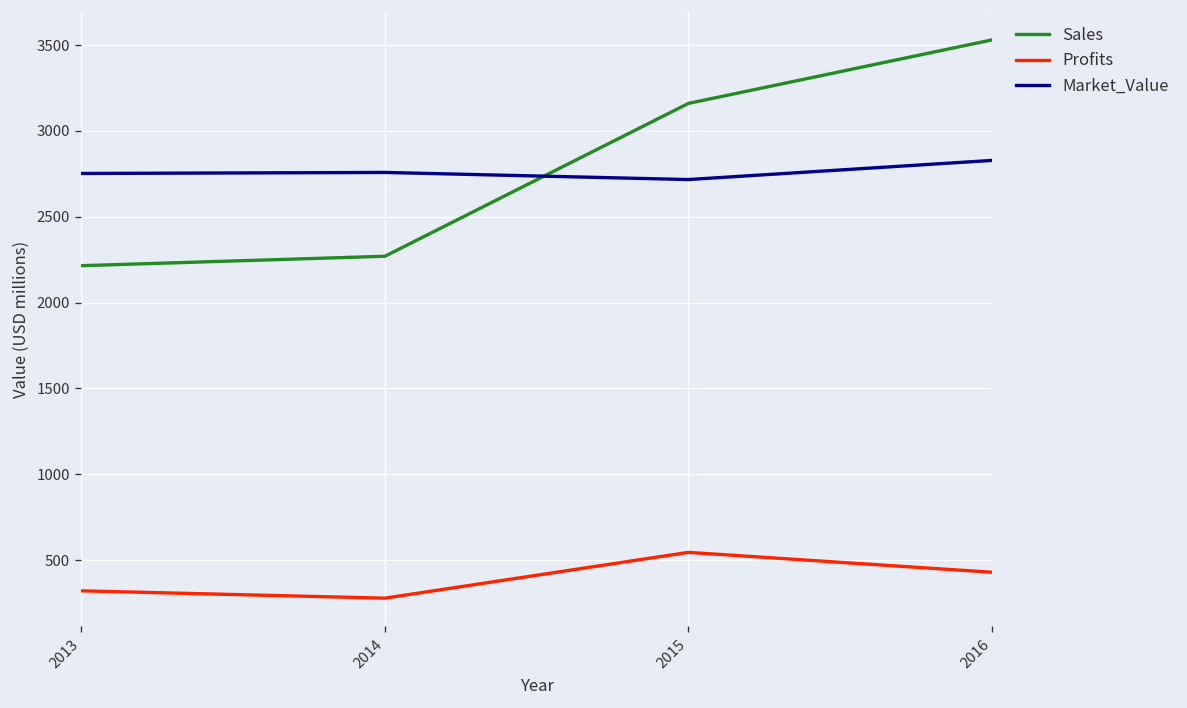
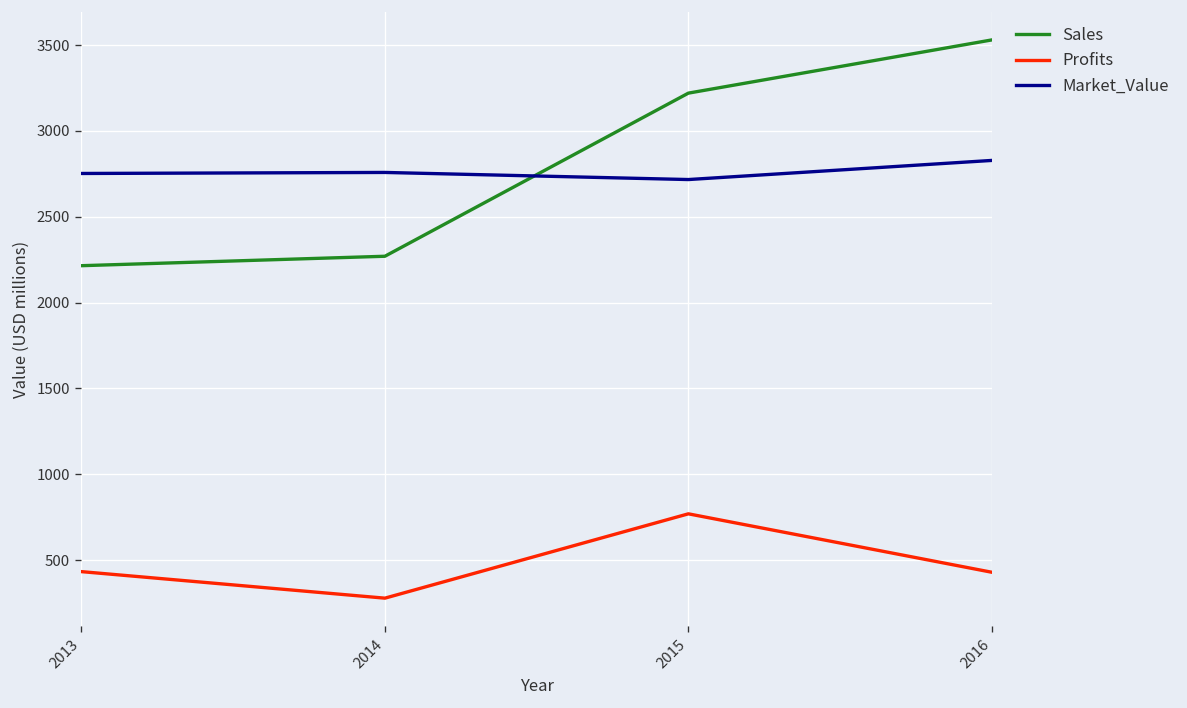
Profits, 2013: 320 -> 430
Sales, 2015: 3160 -> 3220
Profits, 2015: 540 -> 770
